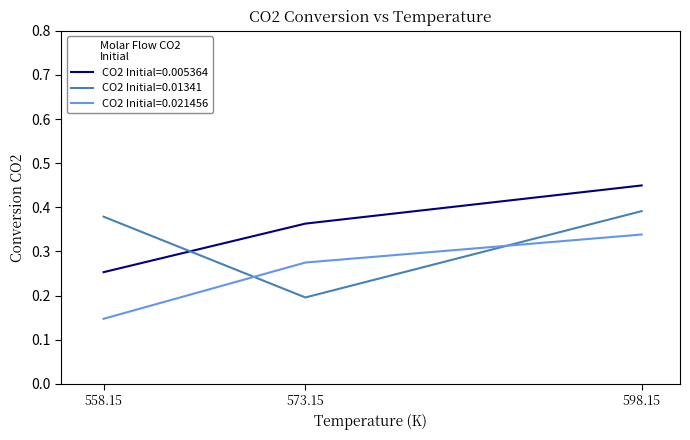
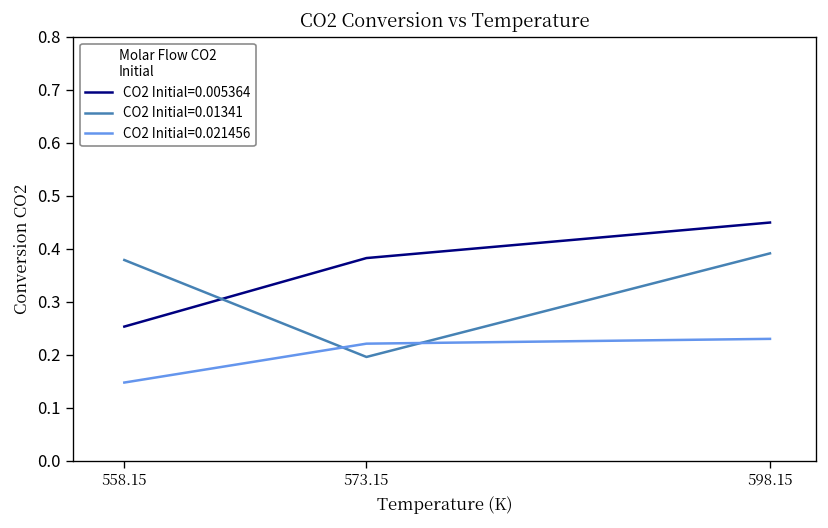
CO2 Initial=0.005364, 573.15: 0.36 -> 0.38
CO2 Initial=0.021456, 573.15: 0.27 -> 0.22
CO2 Initial=0.021456, 598.15: 0.34 -> 0.23
